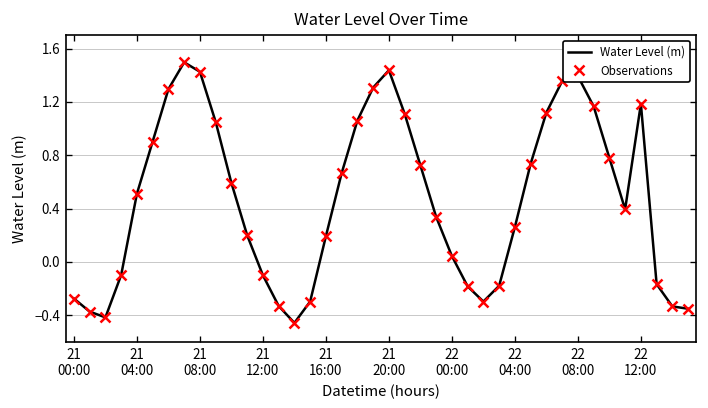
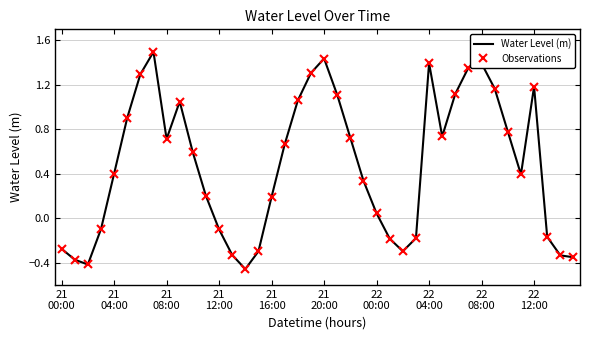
21 04:00: 0.51 -> 0.40
21 08:00: 1.43 -> 0.71
22 04:00: 0.26 -> 1.40
